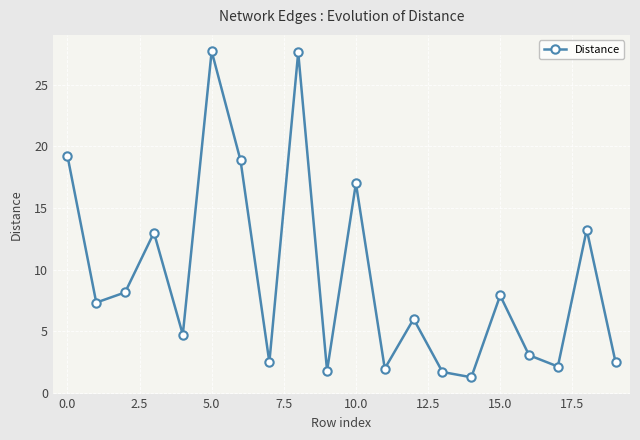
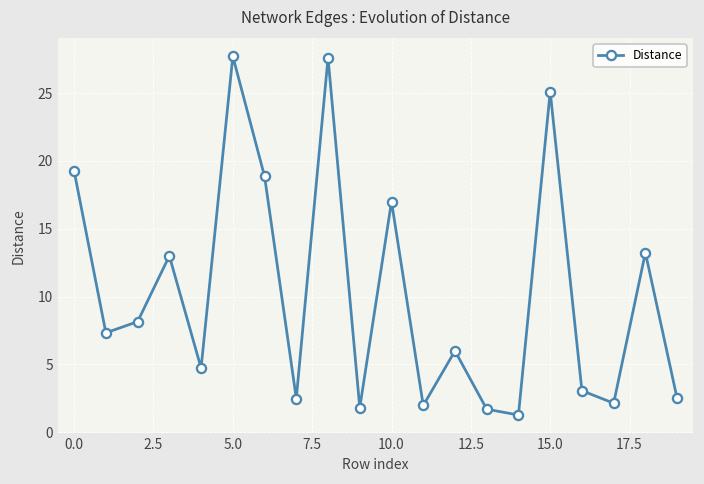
15.0: 7.9 -> 25.1
